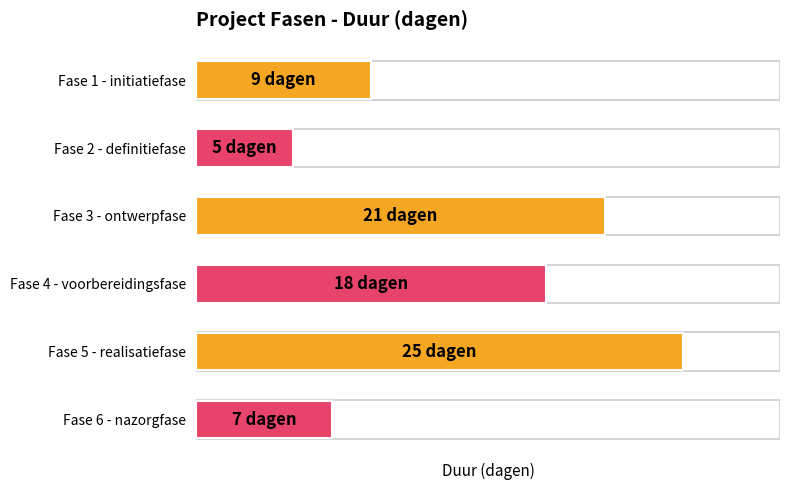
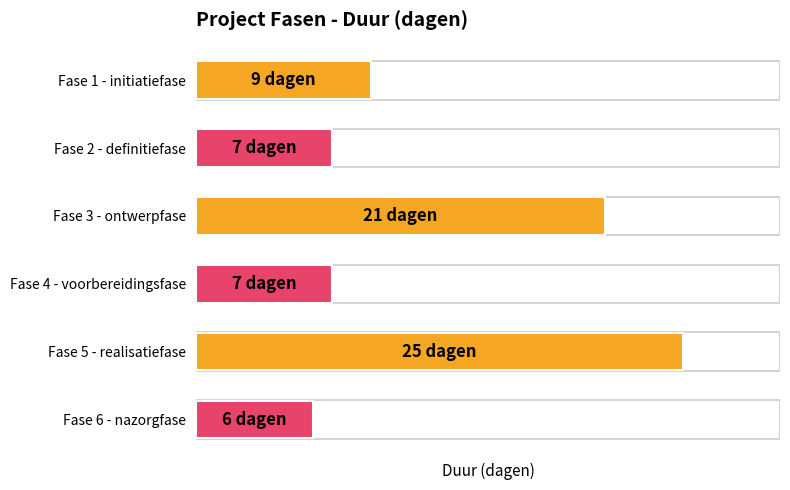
Fase 2 - definitiefase: 5 -> 7
Fase 4 - voorbereidingsfase: 18 -> 7
Fase 6 - nazorgfase: 7 -> 6
